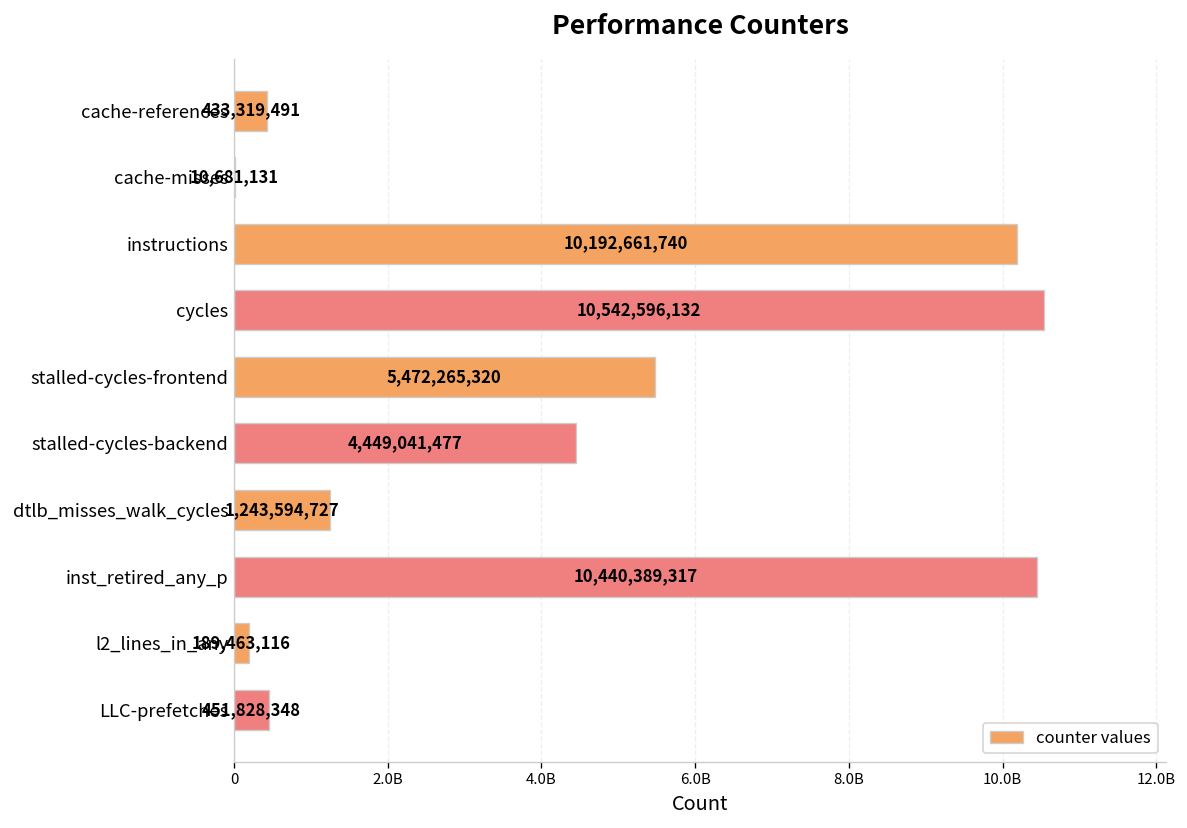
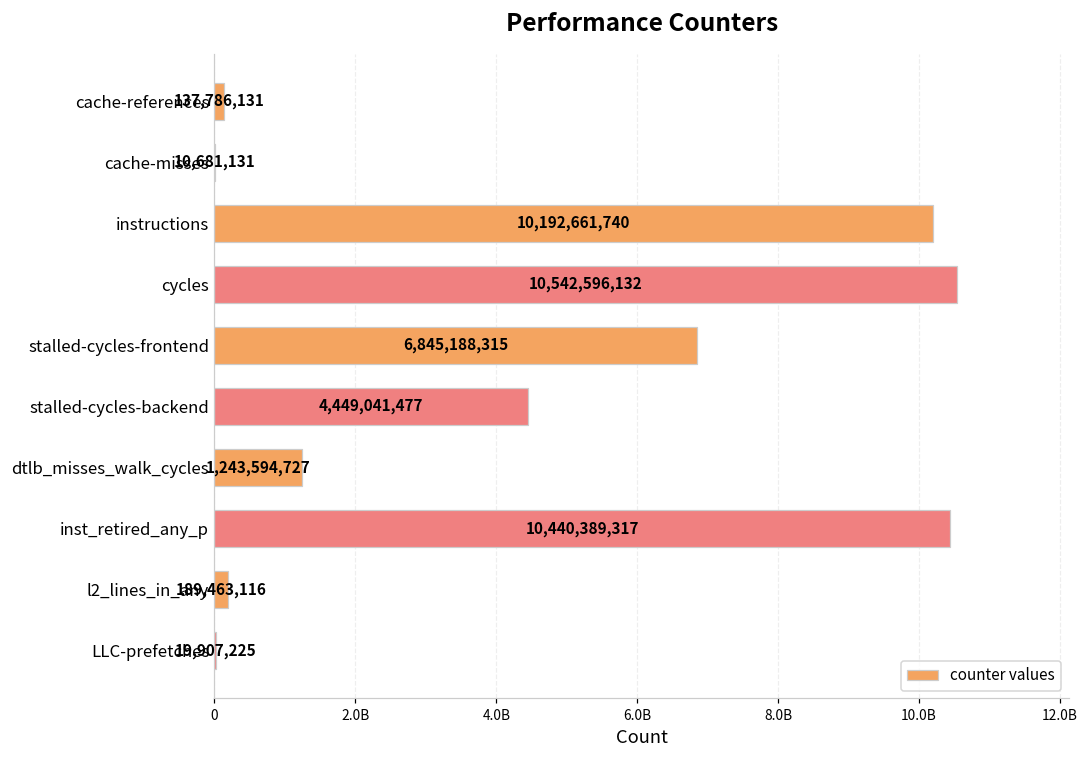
cache-references: 433,319,491 -> 137,786,131
stalled-cycles-frontend: 5,472,265,320 -> 6,845,188,315
LLC-prefetches: 451,828,348 -> 19,907,225
